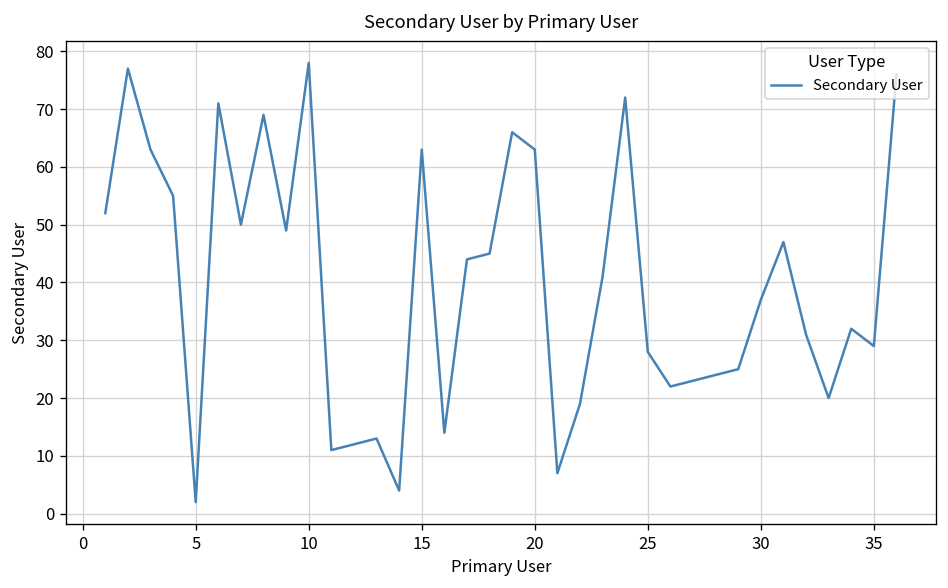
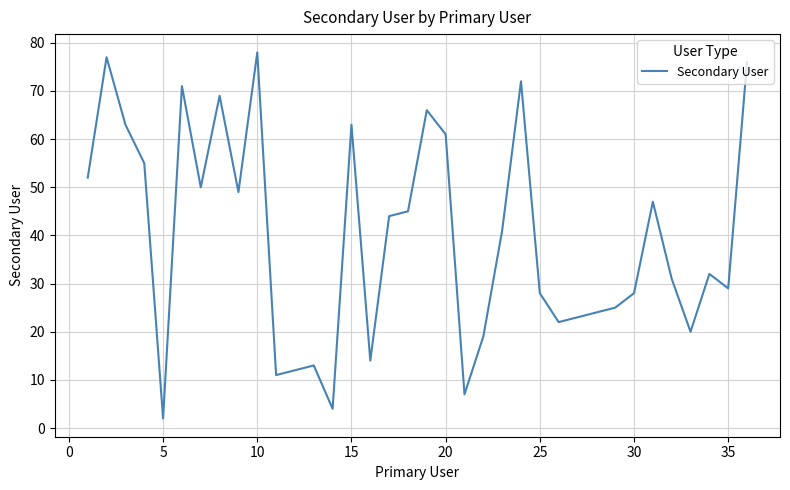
20: 63 -> 61
30: 37 -> 28
